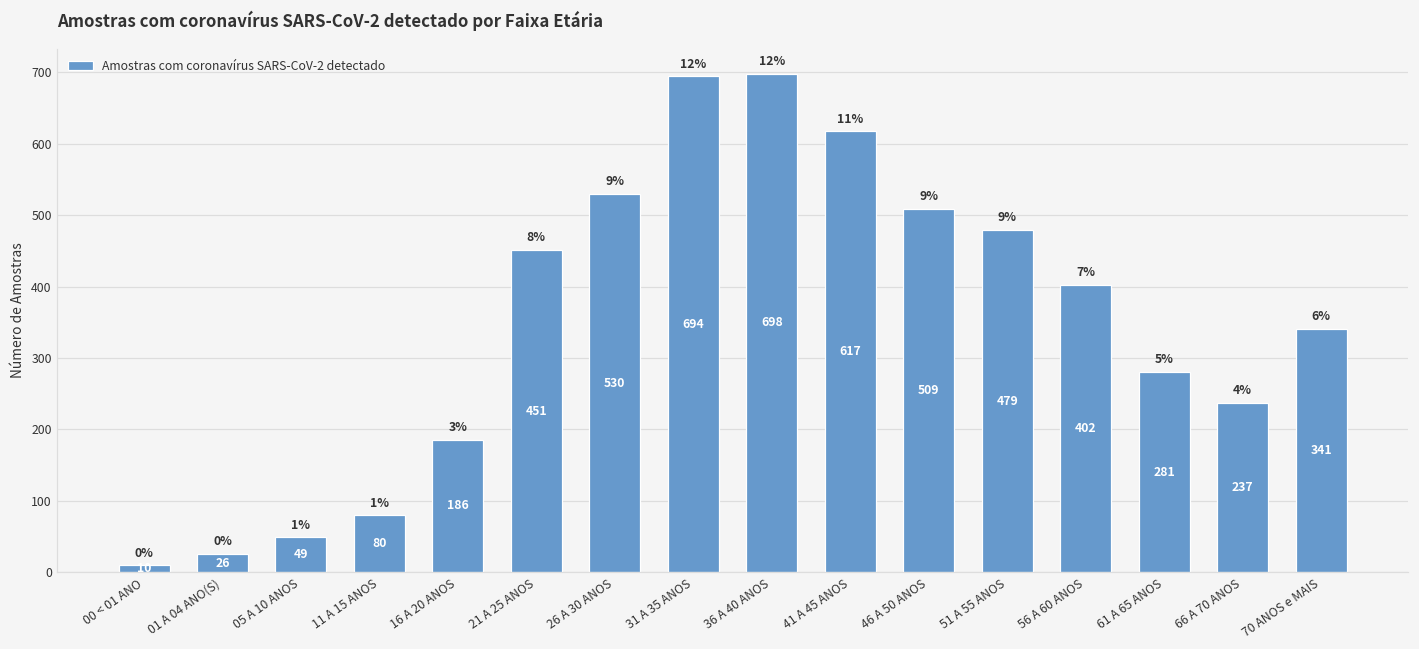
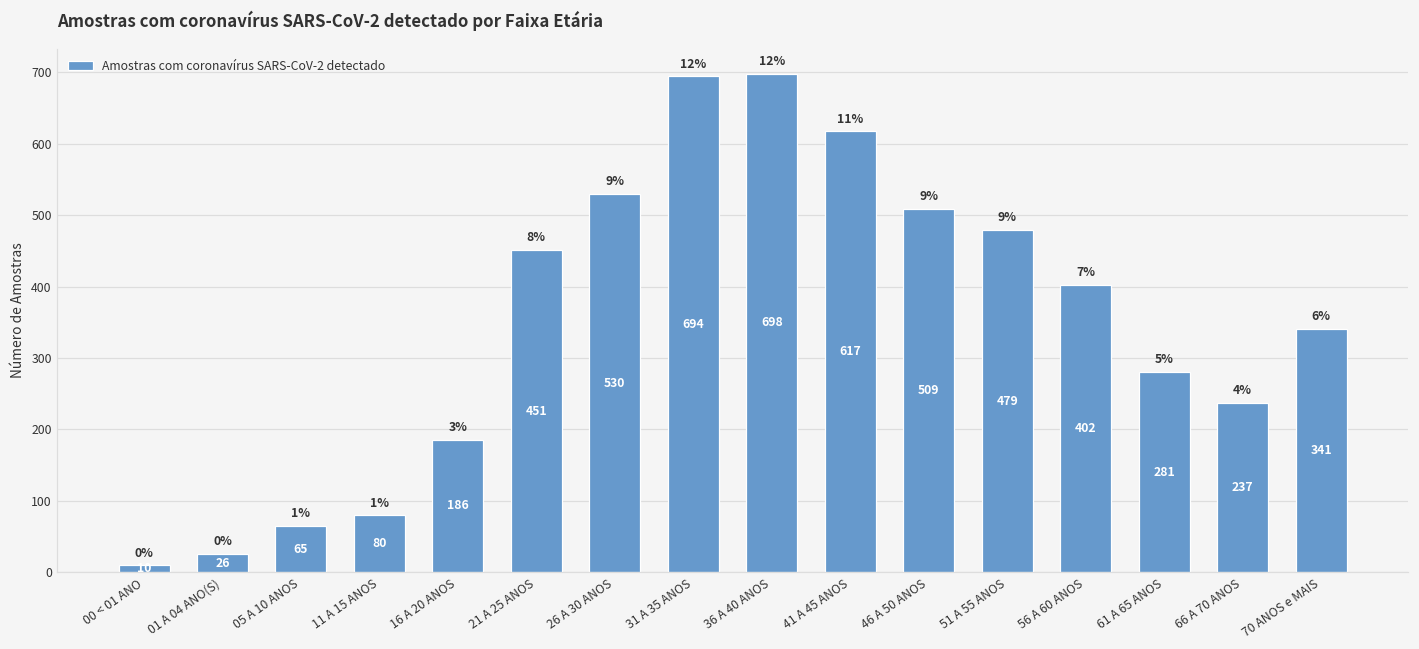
05 A 10 ANOS: 49 -> 65
